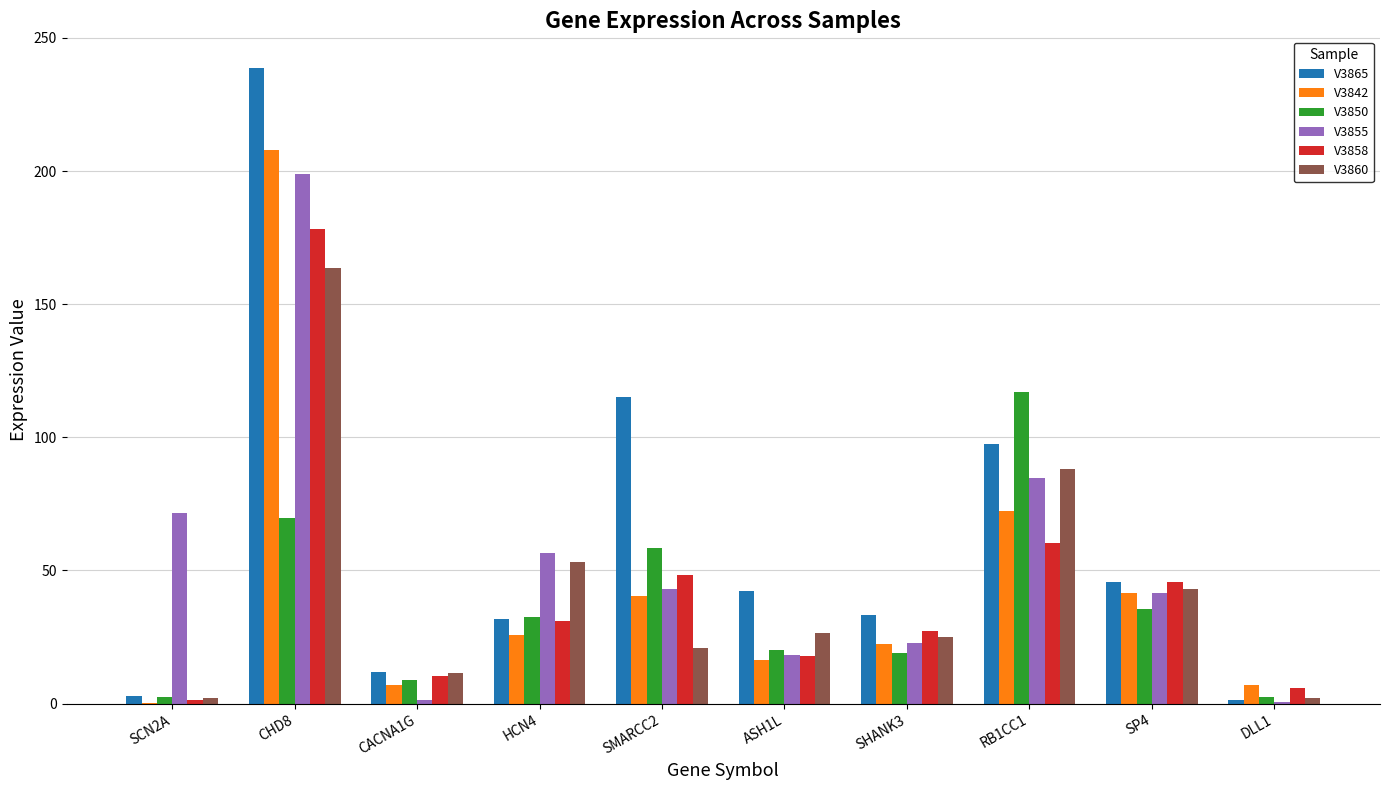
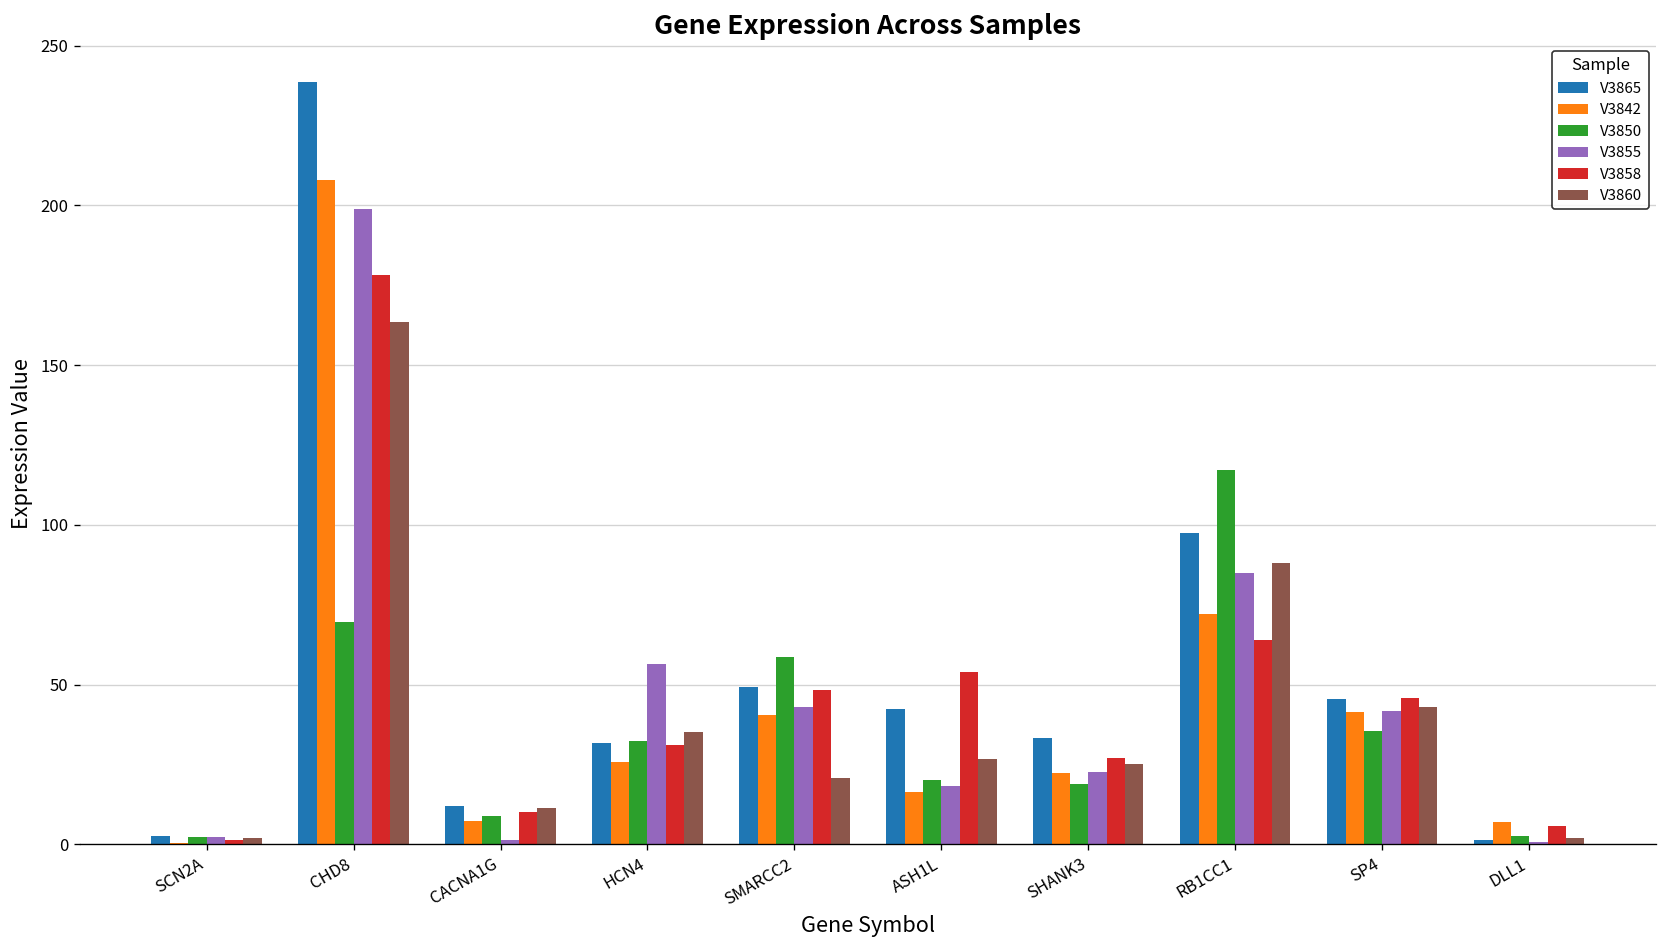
V3855, SCN2A: 71 -> 2
V3860, HCN4: 53 -> 35
V3865, SMARCC2: 115 -> 49
V3858, ASH1L: 18 -> 54
V3858, RB1CC1: 60 -> 64
